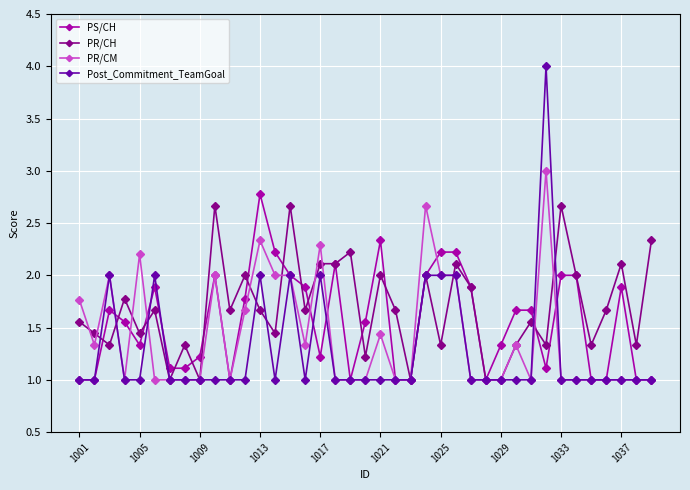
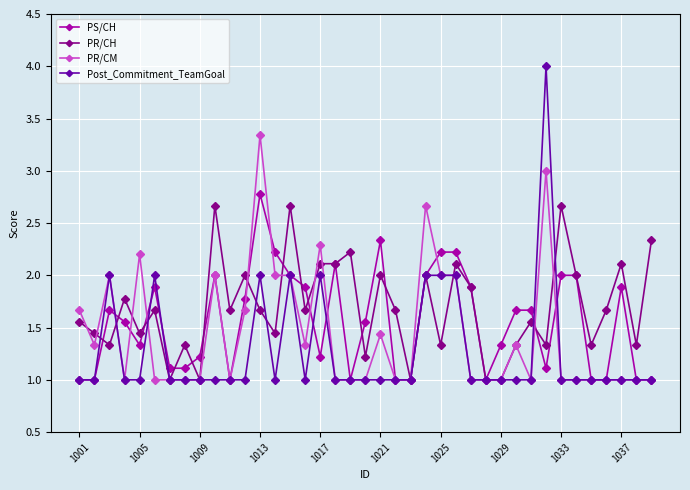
PR/CM, 1001: 1.77 -> 1.67
PR/CM, 1013: 2.33 -> 3.34
